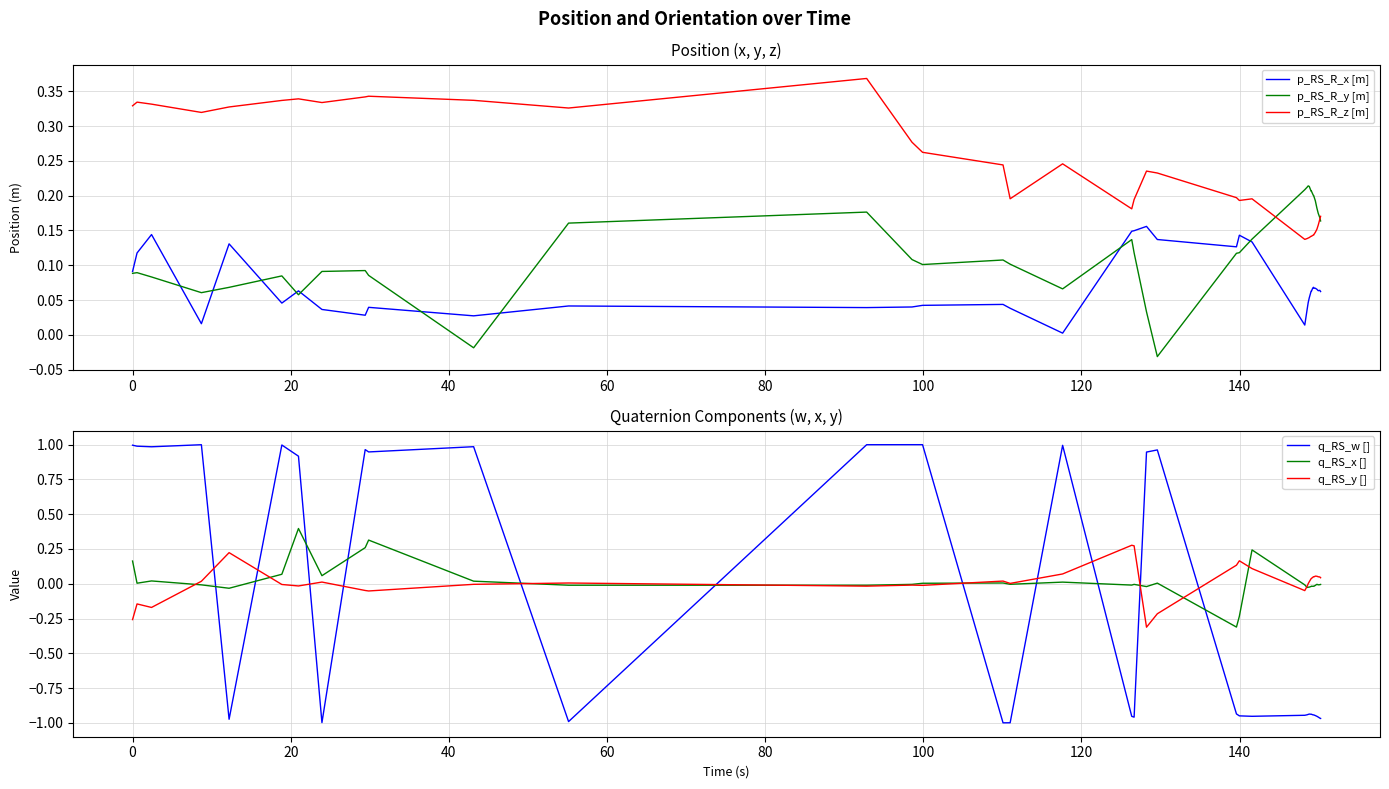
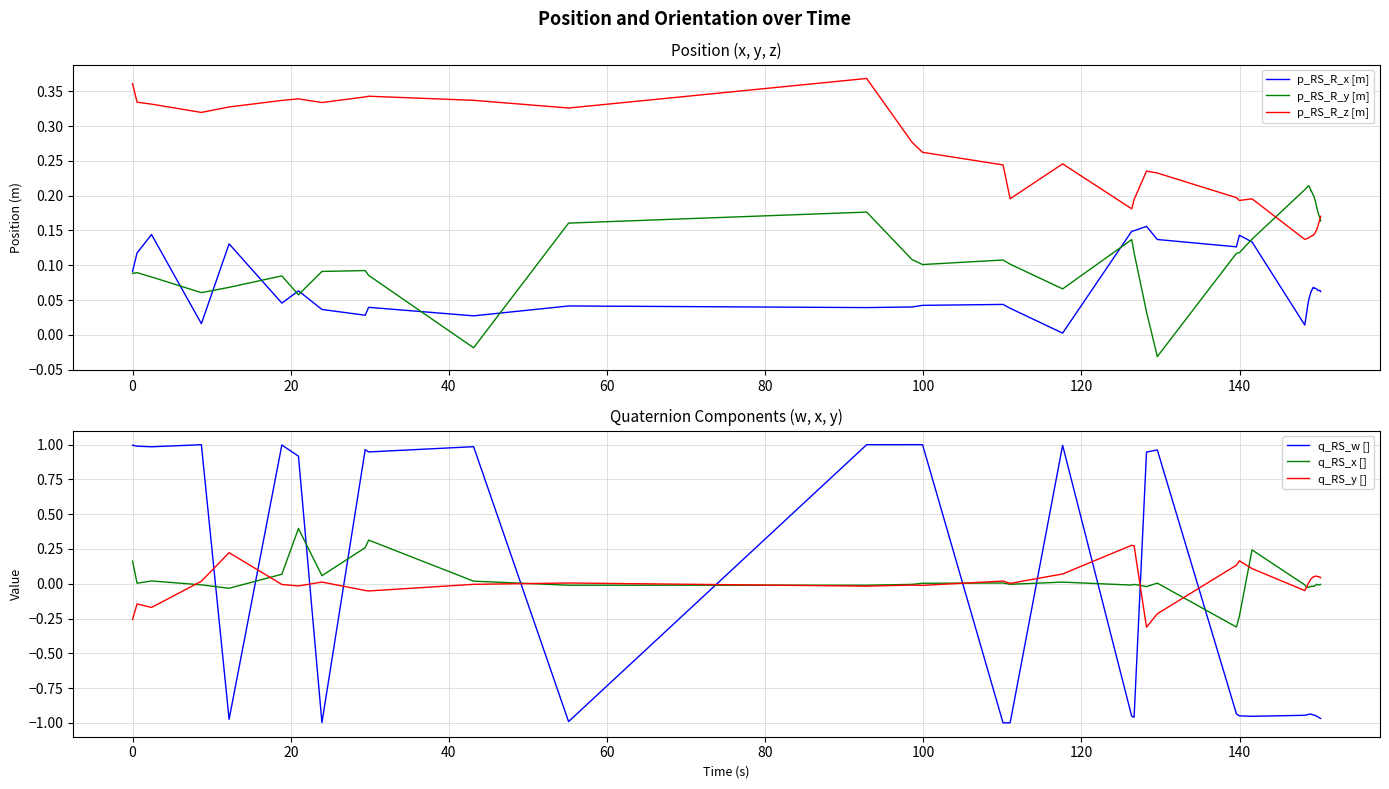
Position (x, y, z), p_RS_R_z [m], 0: 0.33 -> 0.36
